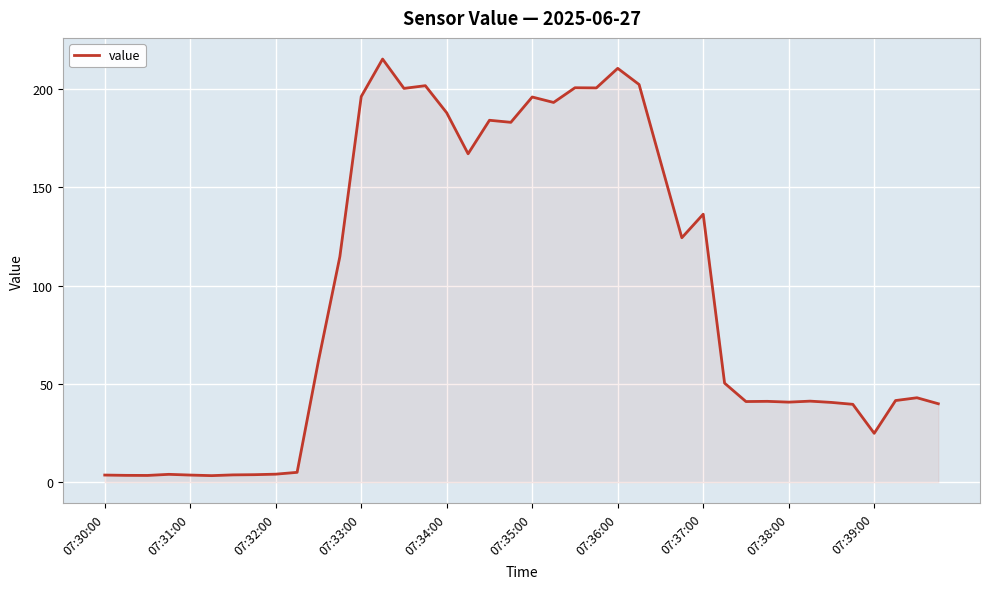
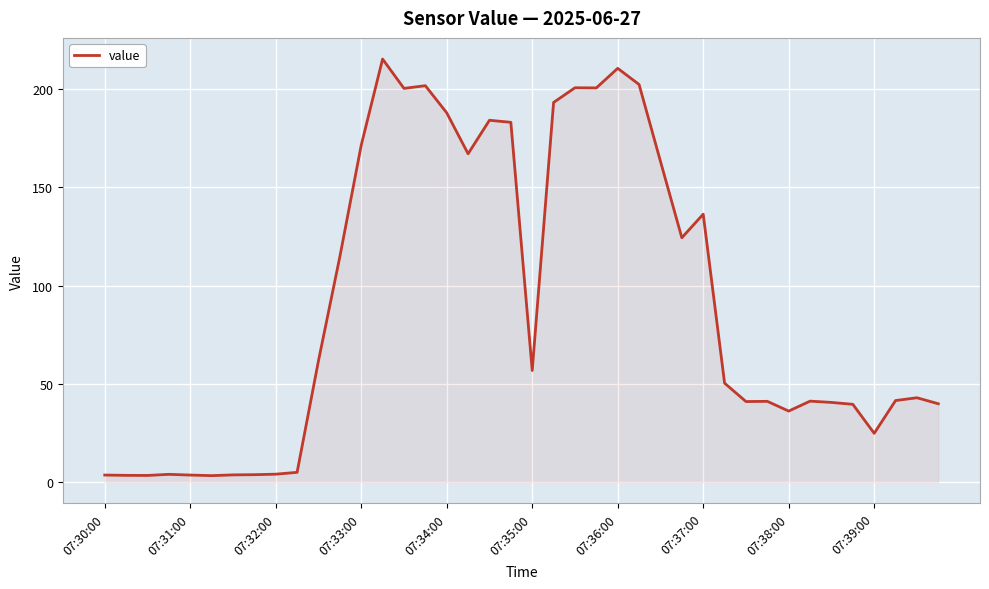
07:33:00: 196 -> 171
07:35:00: 196 -> 57
07:38:00: 41 -> 36
